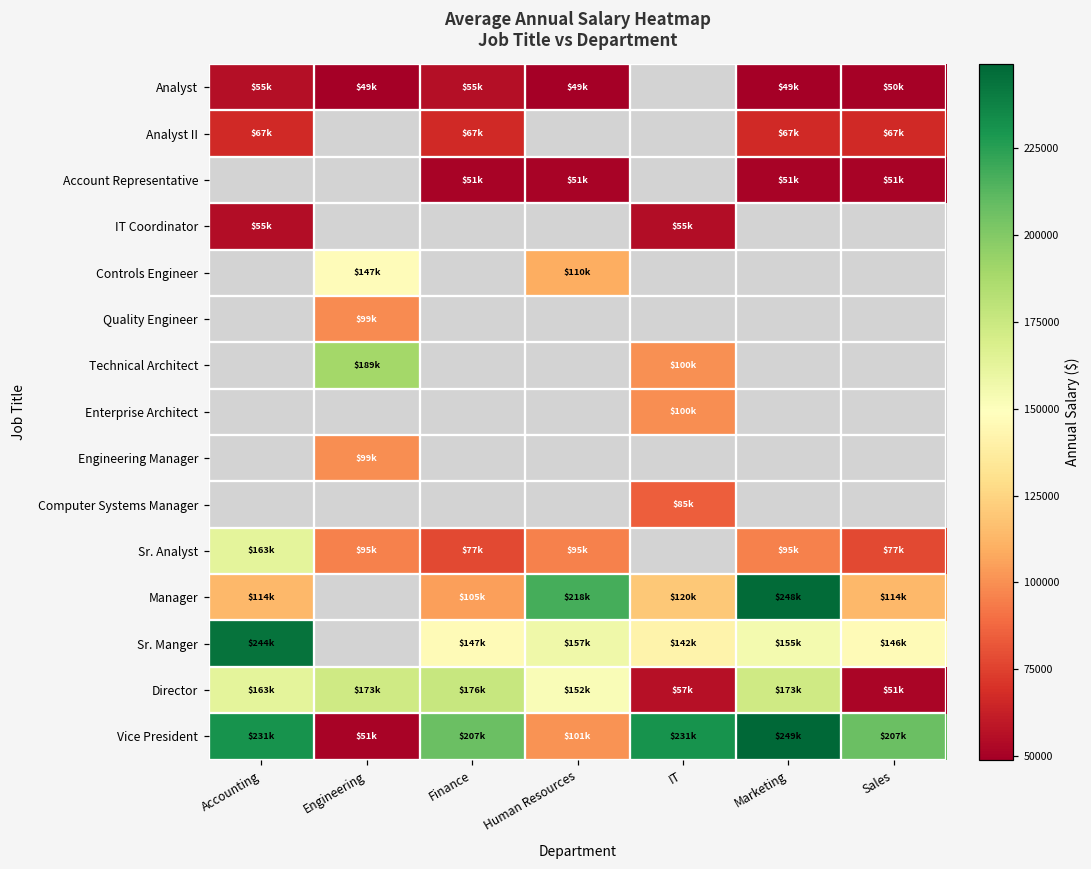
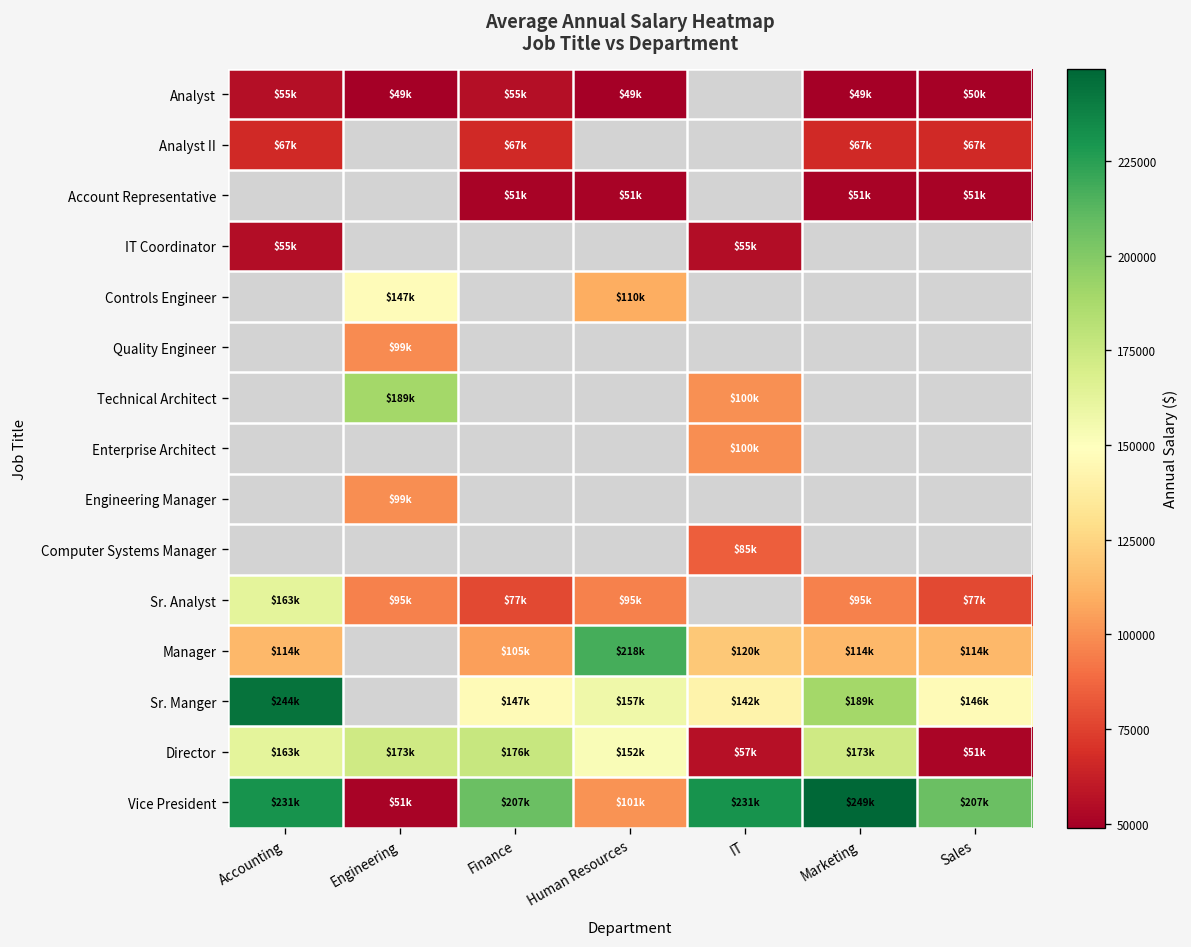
Manager, Marketing: $248k -> $114k
Sr. Manger, Marketing: $155k -> $189k
